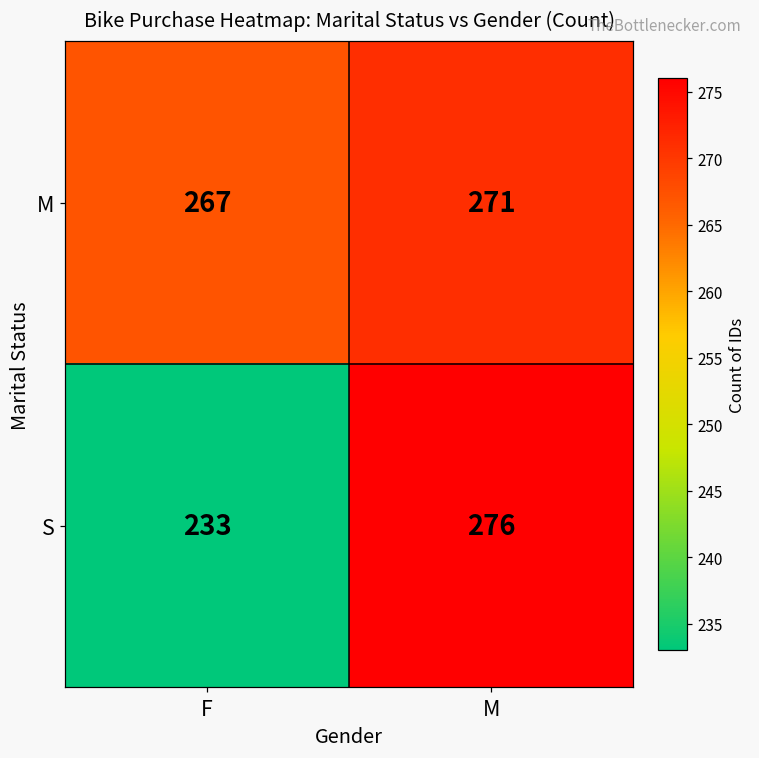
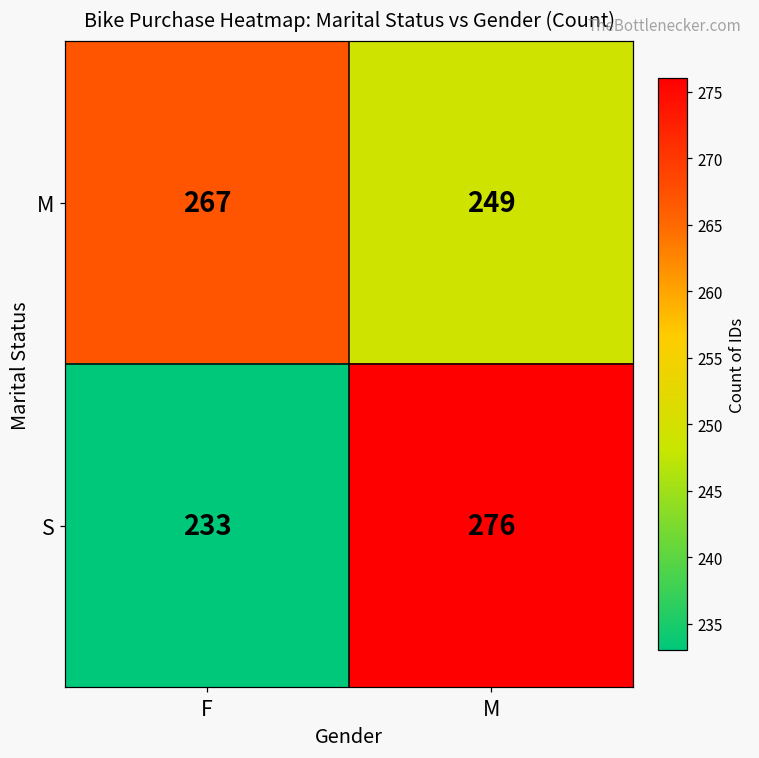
M, M: 271 -> 249
